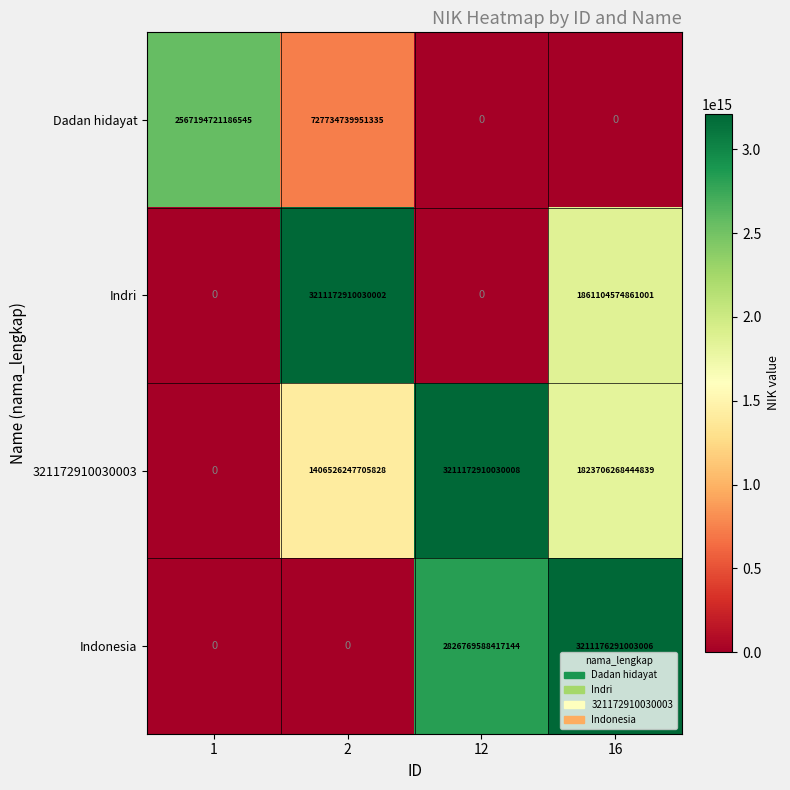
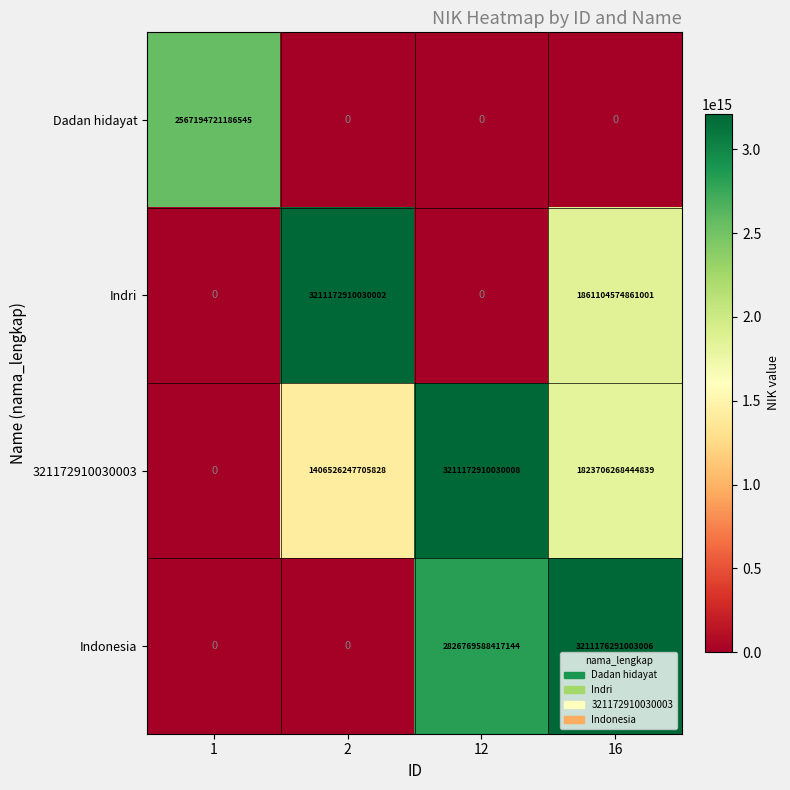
Dadan hidayat, 2: 727734739951335 -> 0
